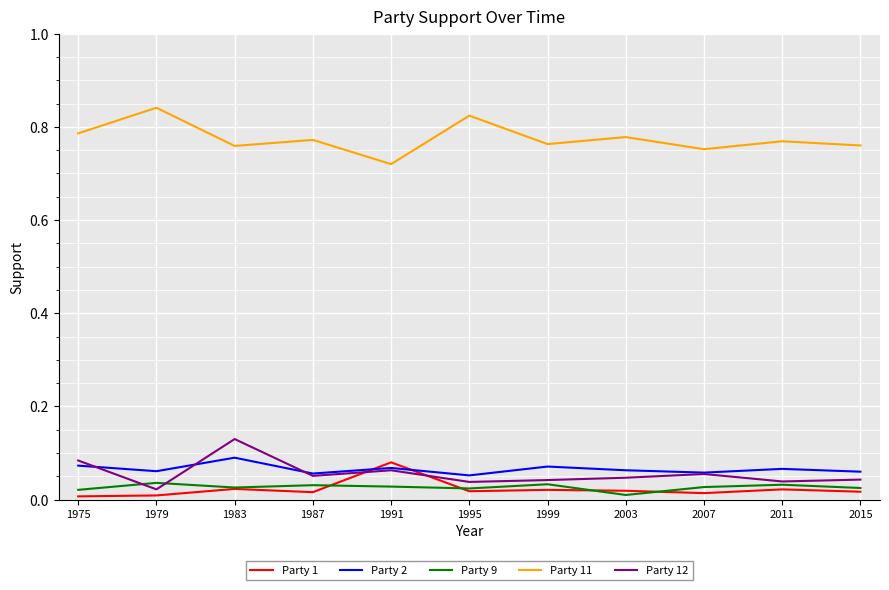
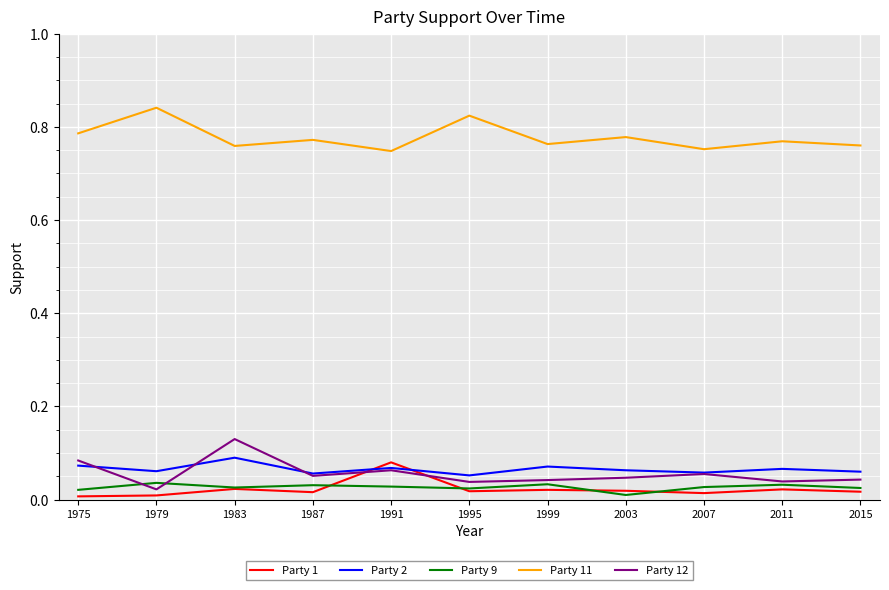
Party 11, 1991: 0.72 -> 0.75
